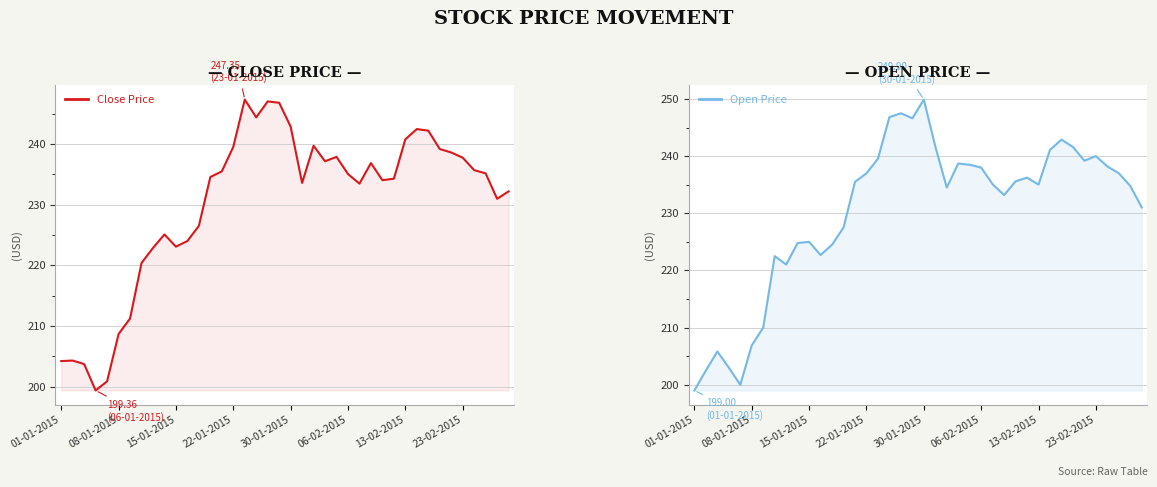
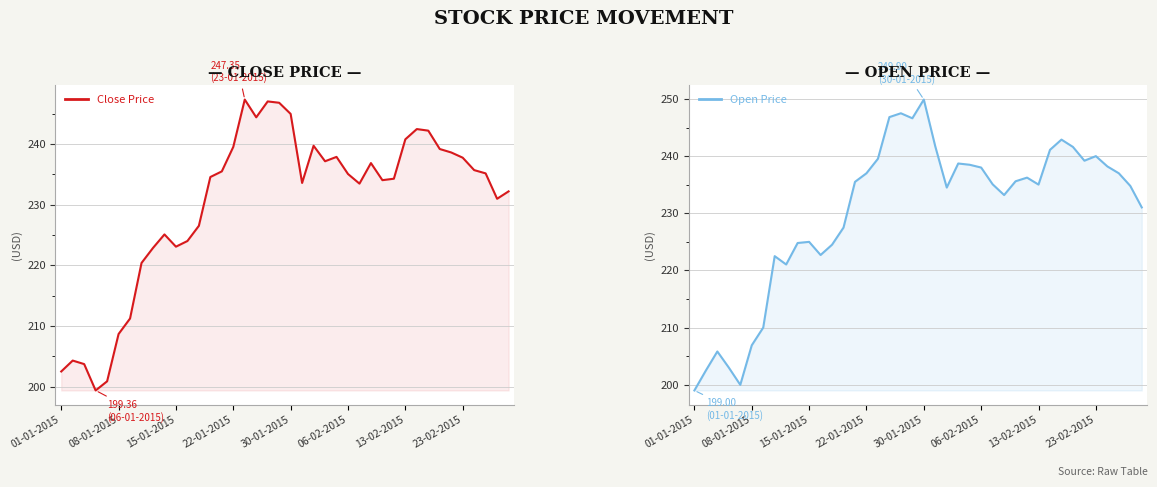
— CLOSE PRICE —, 01-01-2015: 204 -> 202
— CLOSE PRICE —, 30-01-2015: 243 -> 245
